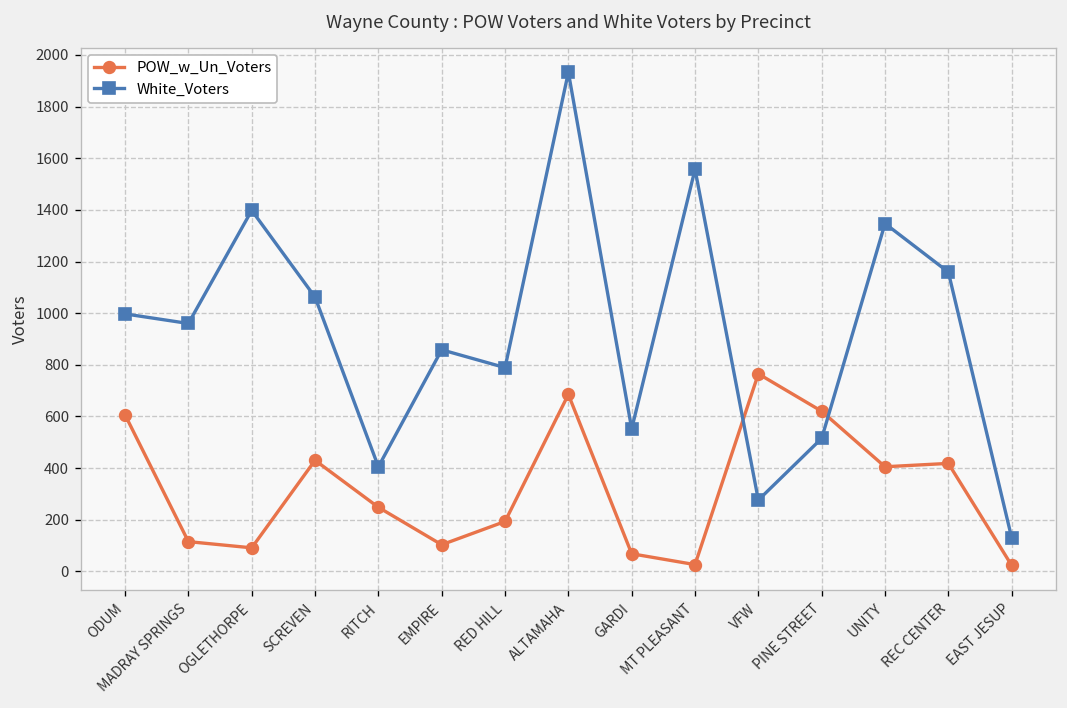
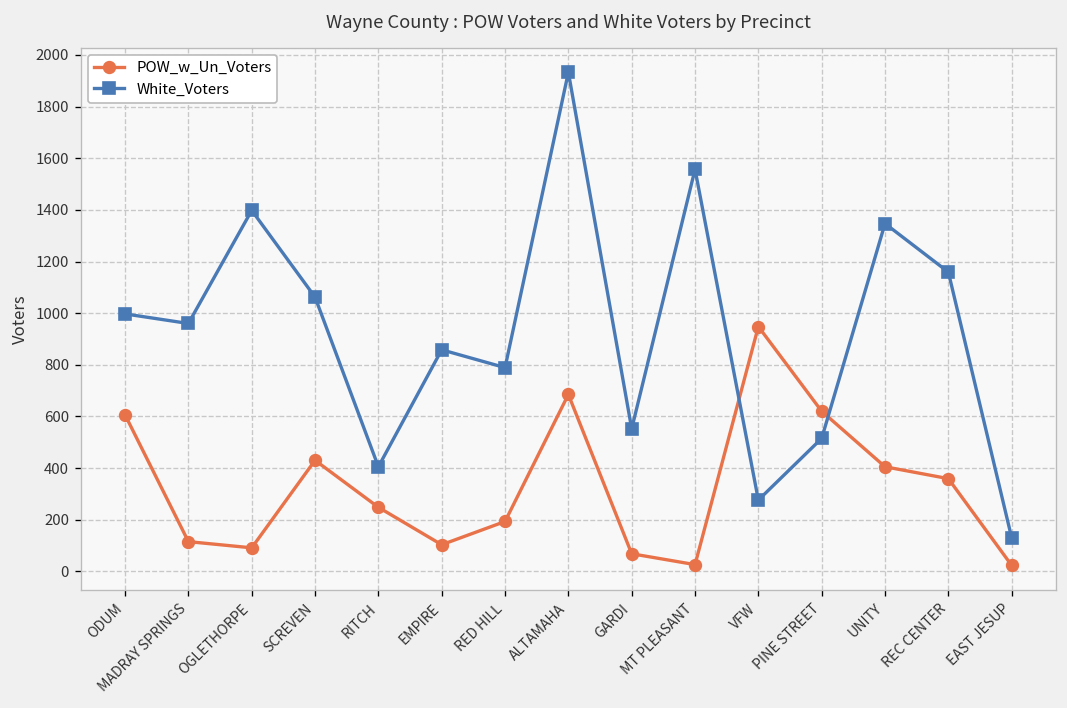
POW_w_Un_Voters, VFW: 770 -> 950
POW_w_Un_Voters, REC CENTER: 420 -> 360
